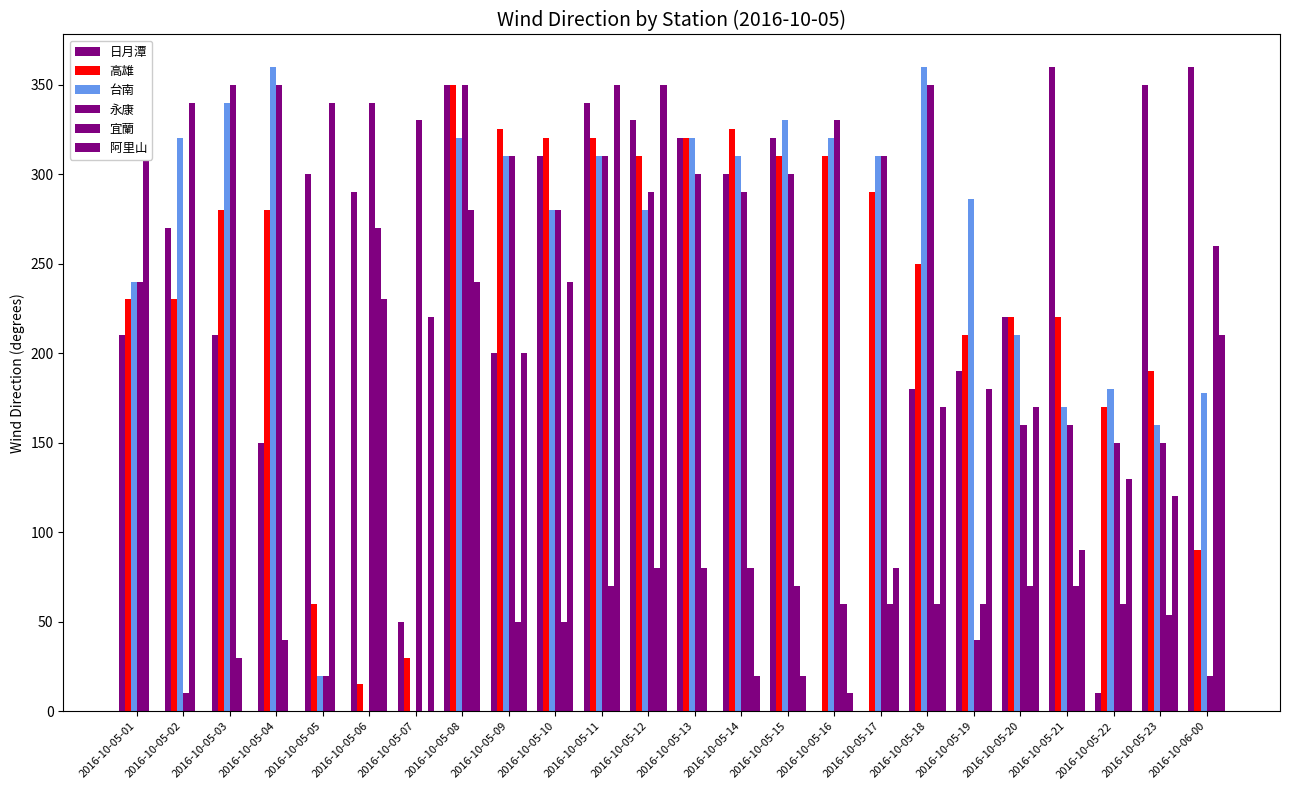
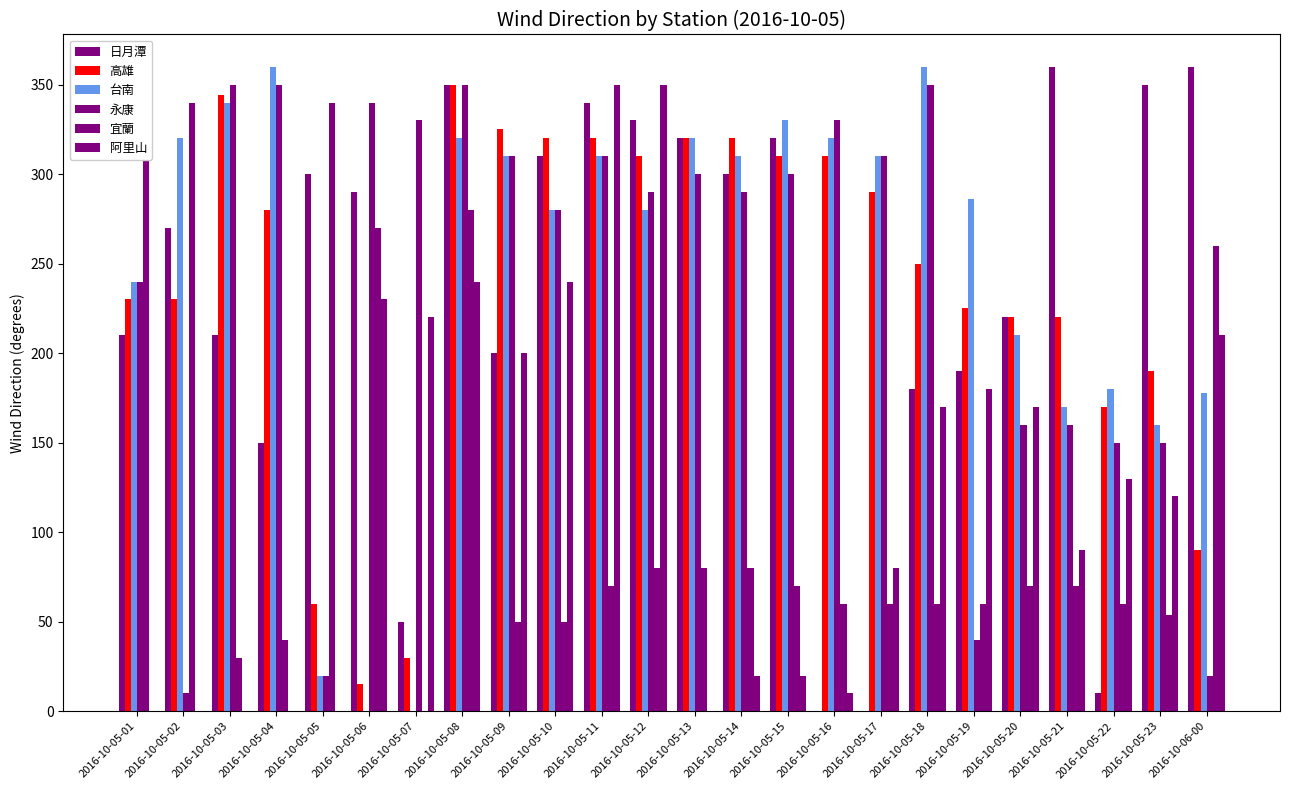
高雄, 2016-10-05-03: 280 -> 344
高雄, 2016-10-05-14: 325 -> 320
高雄, 2016-10-05-19: 210 -> 225
